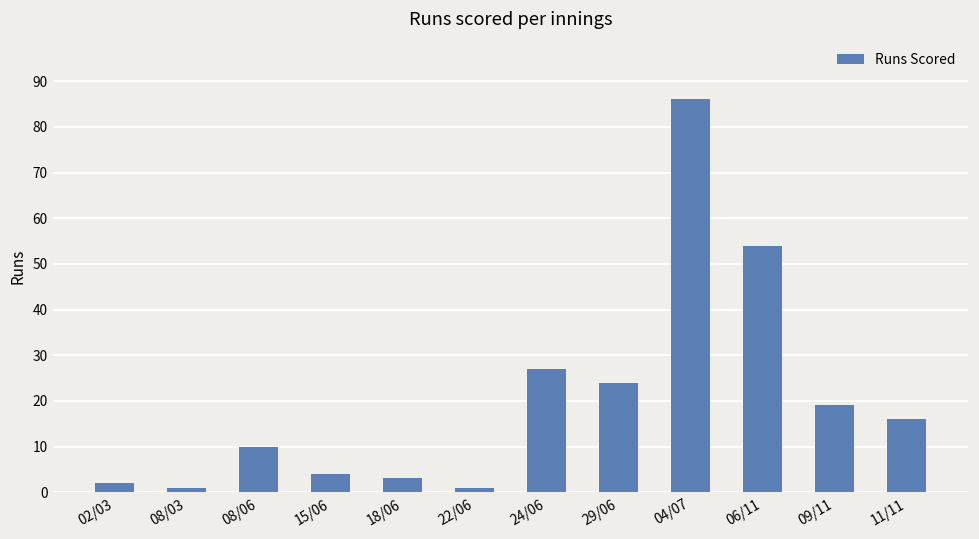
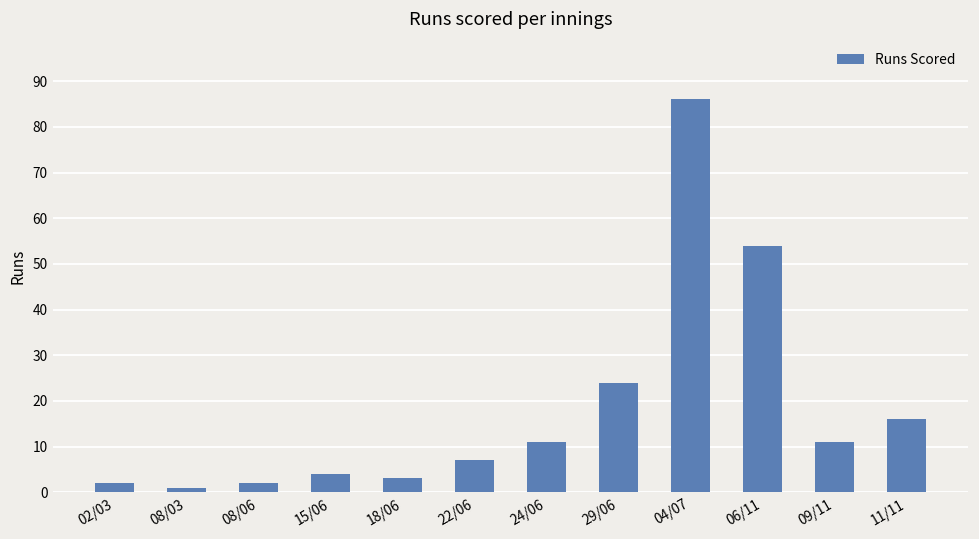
08/06: 10 -> 2
22/06: 1 -> 7
24/06: 27 -> 11
09/11: 19 -> 11
